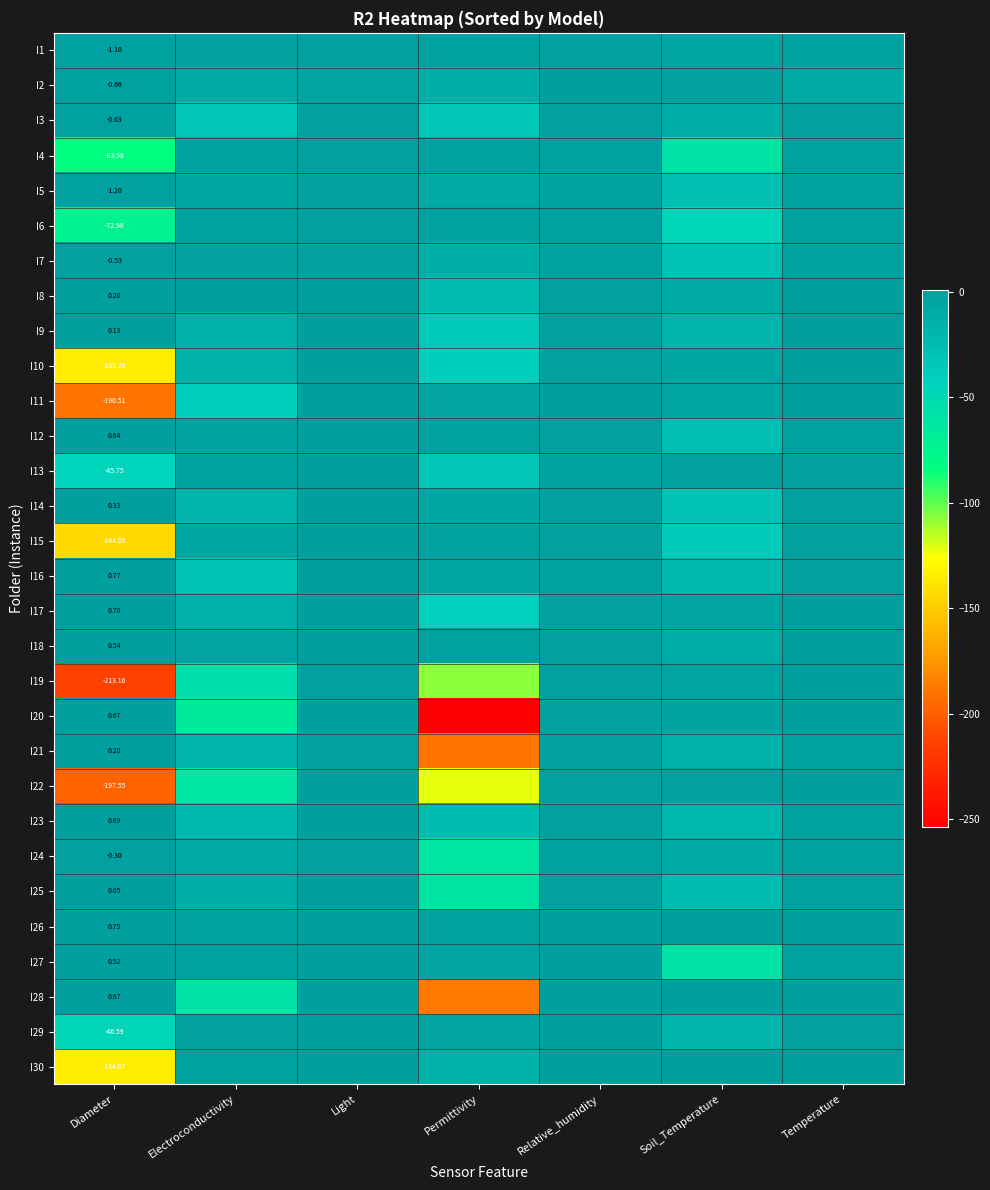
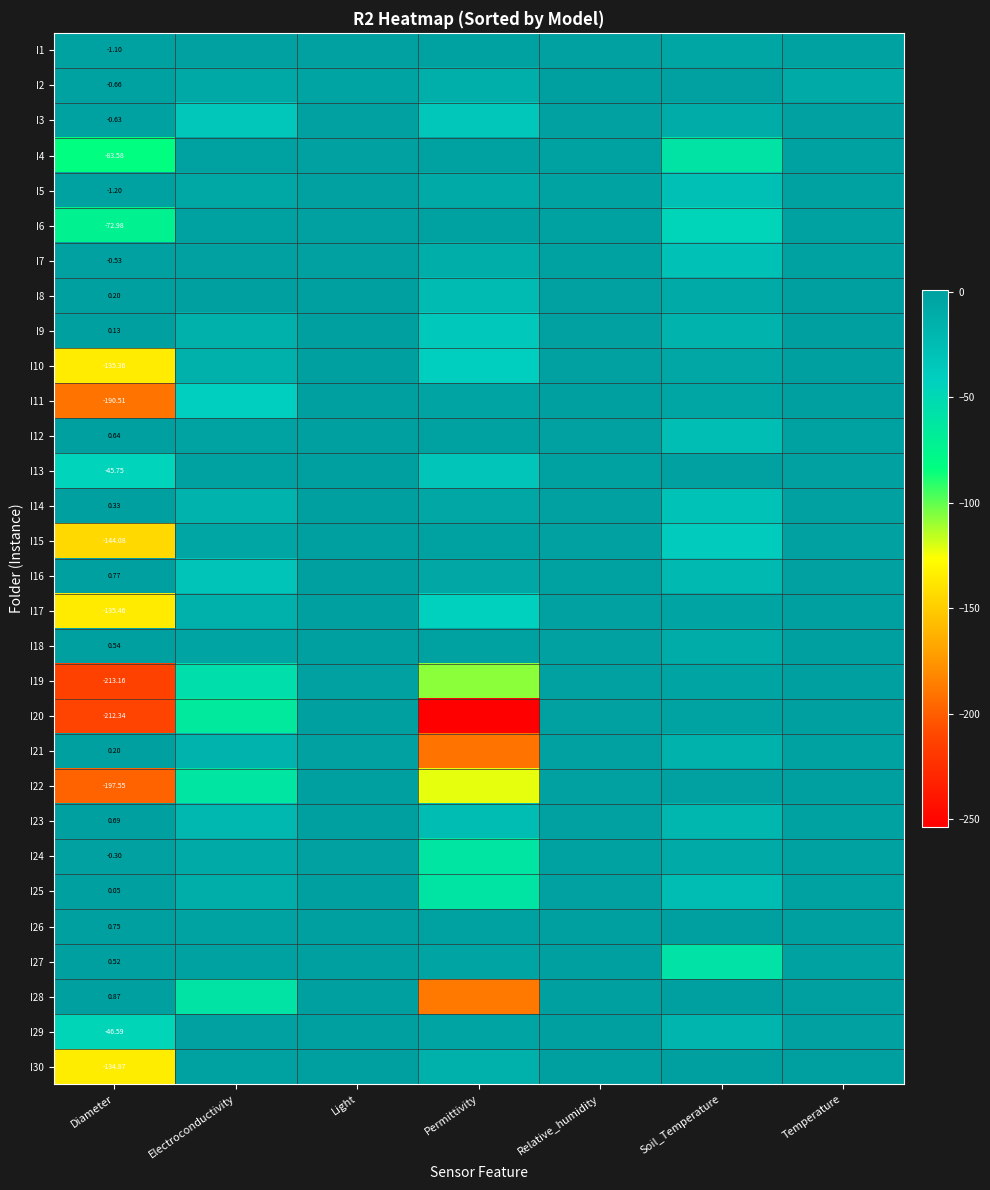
I17, Diameter: 0.70 -> -135.46
I20, Diameter: 0.67 -> -212.34
